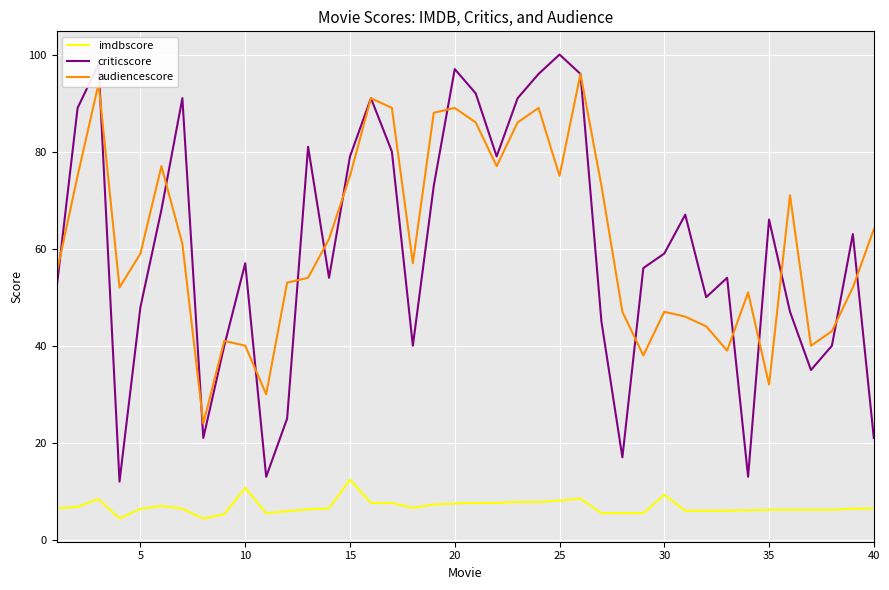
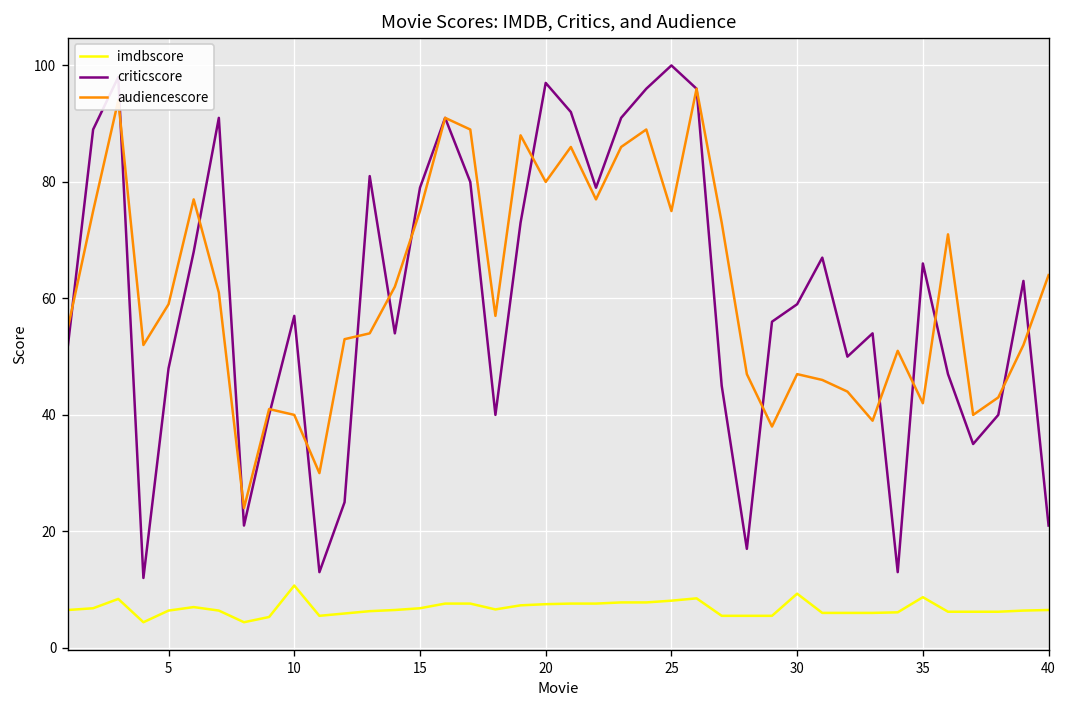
imdbscore, 15: 12 -> 7
audiencescore, 20: 89 -> 80
imdbscore, 35: 6 -> 9
audiencescore, 35: 32 -> 42
